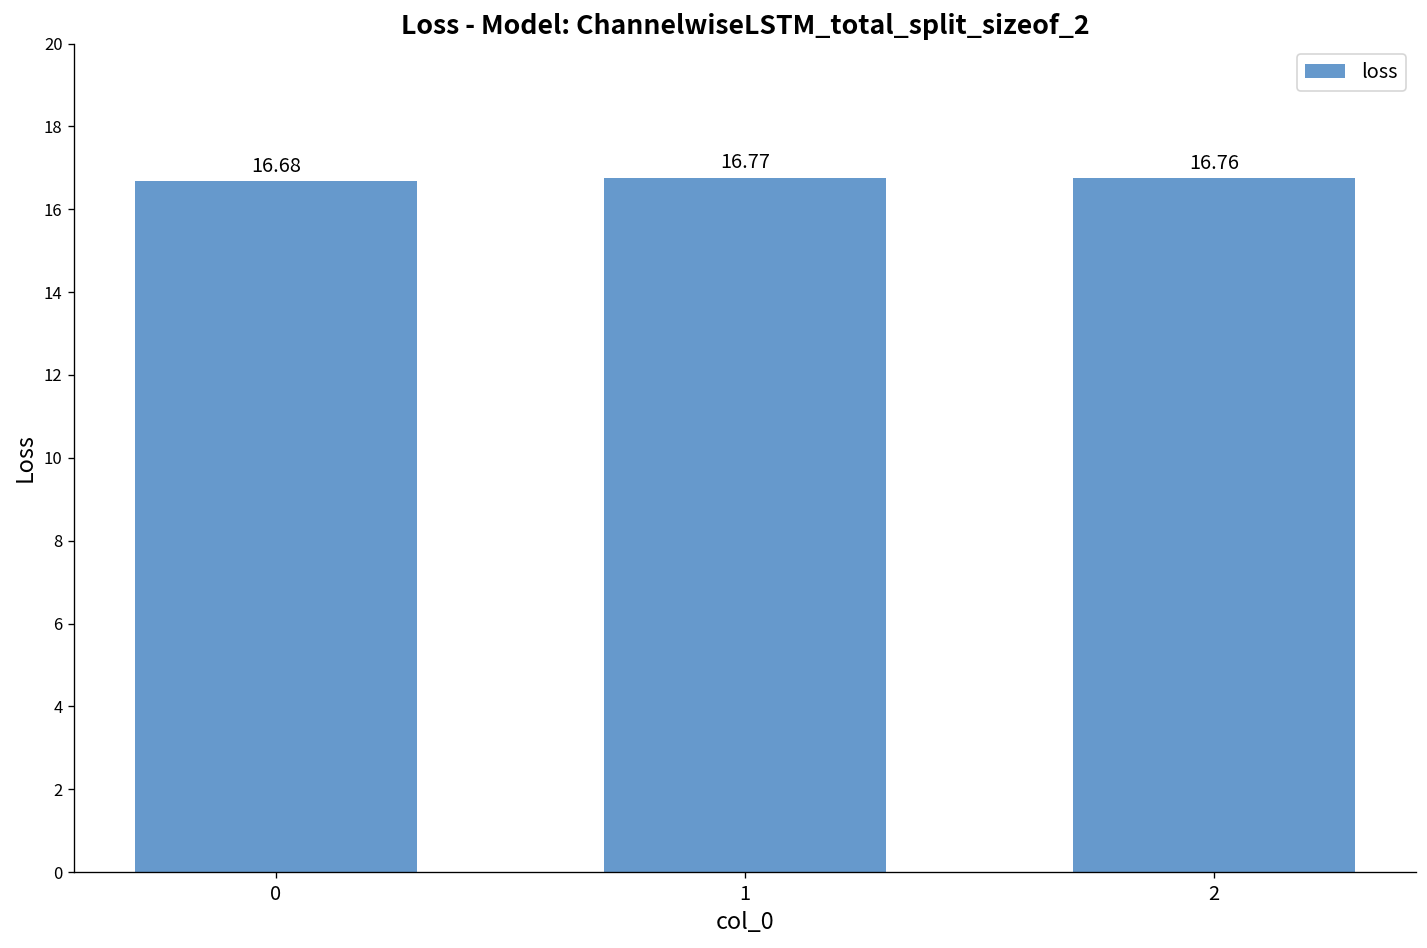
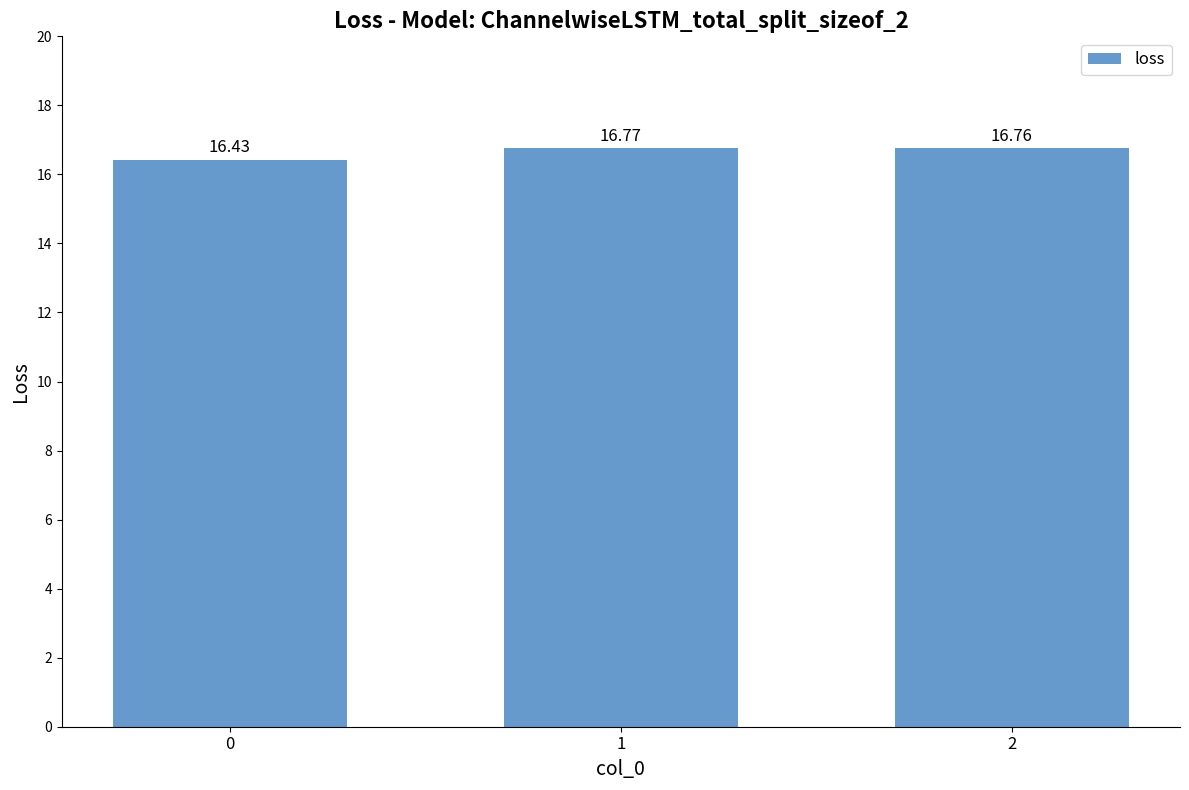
0: 16.68 -> 16.43
